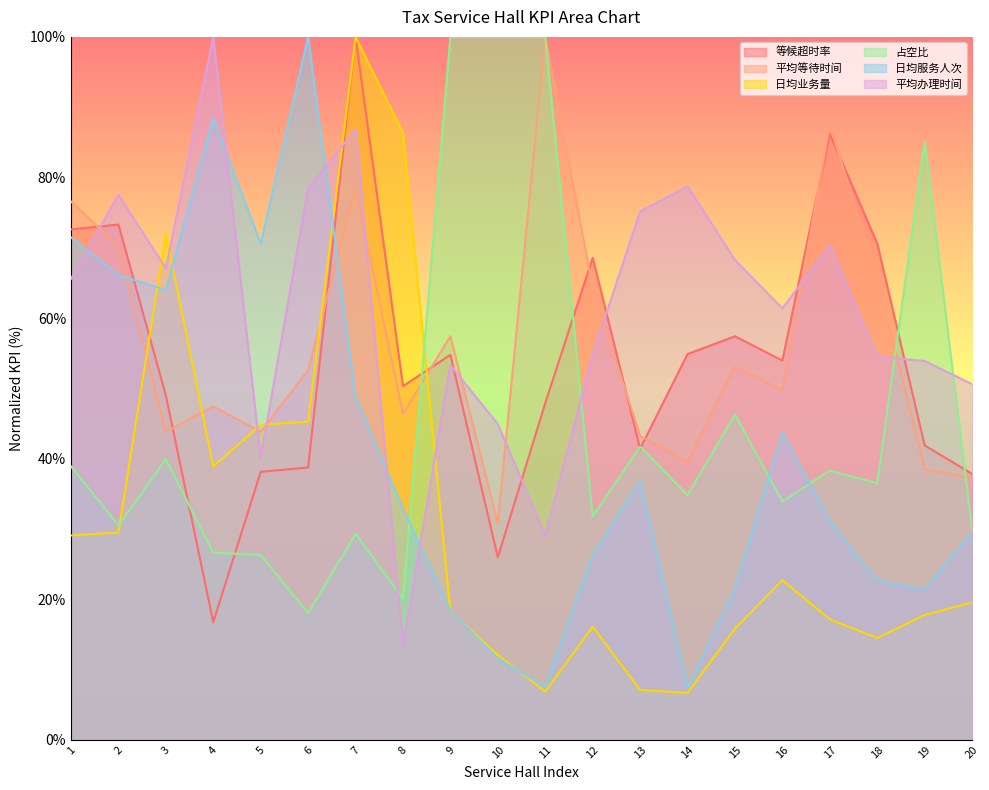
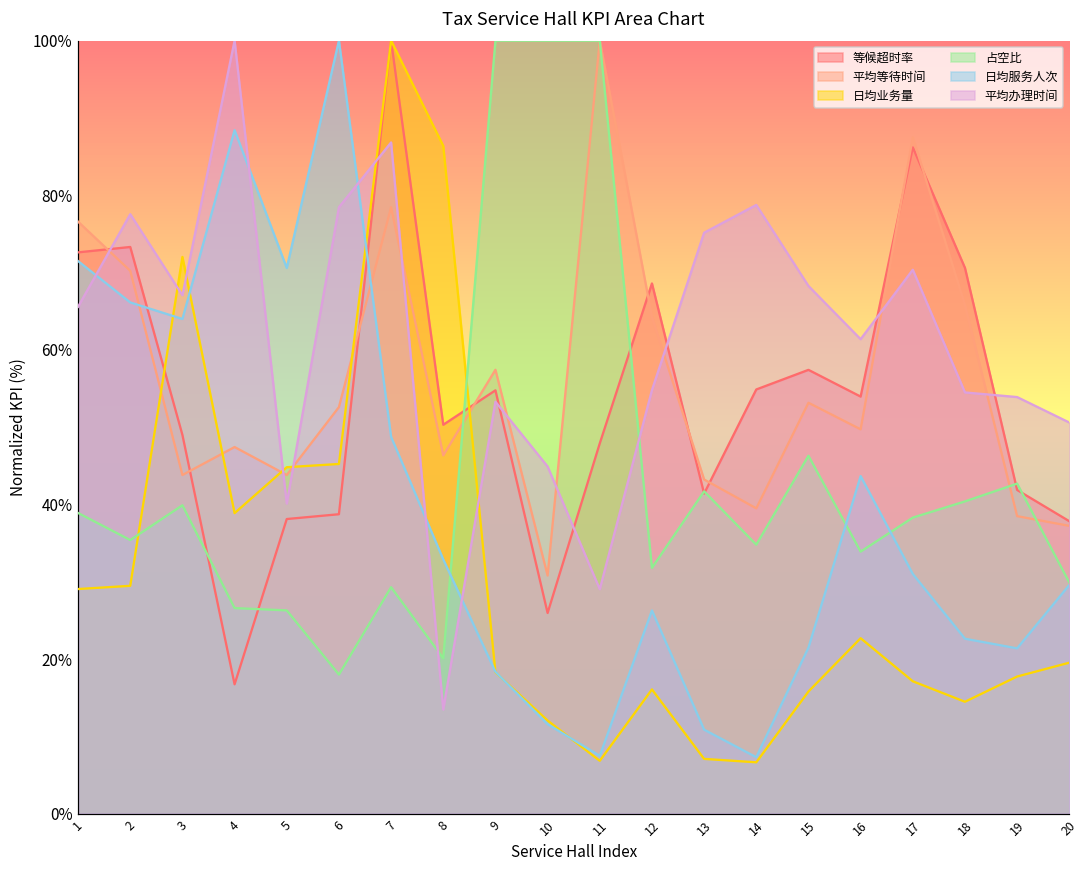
占空比, 2: 31% -> 35%
日均服务人次, 13: 37% -> 11%
占空比, 18: 37% -> 40%
占空比, 19: 85% -> 43%
